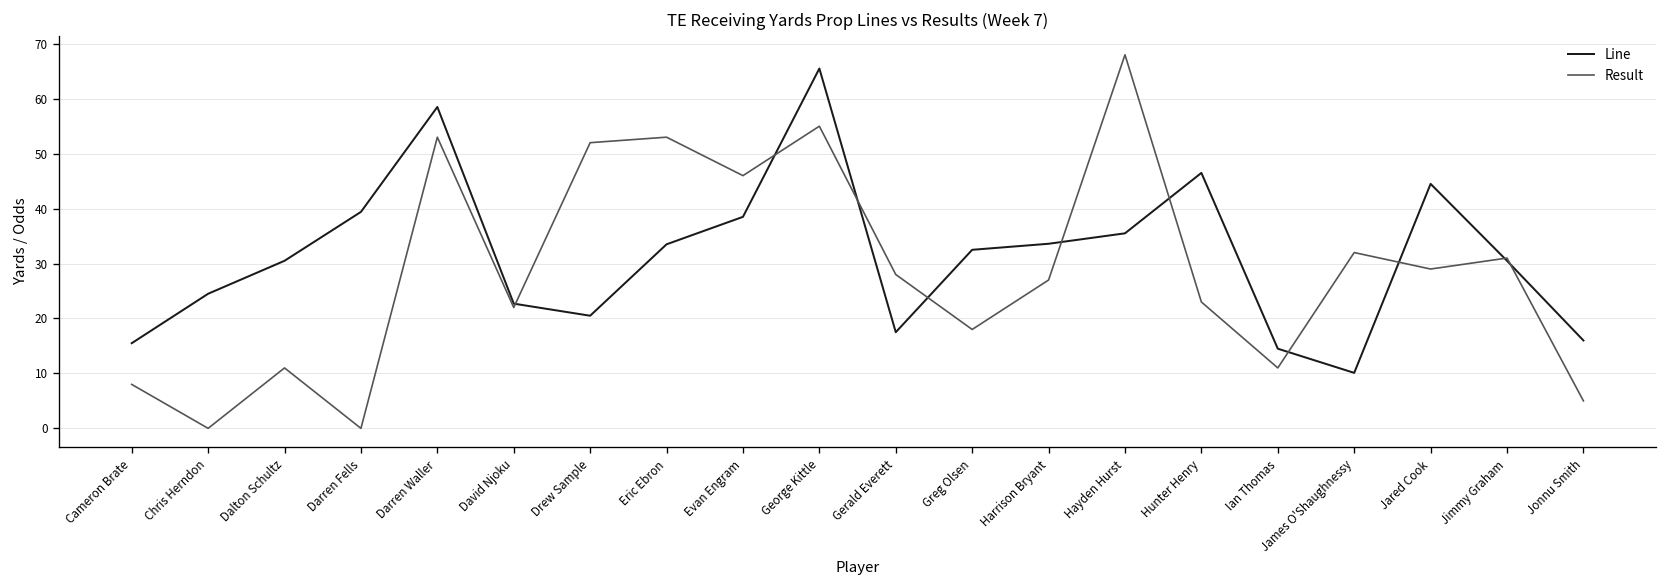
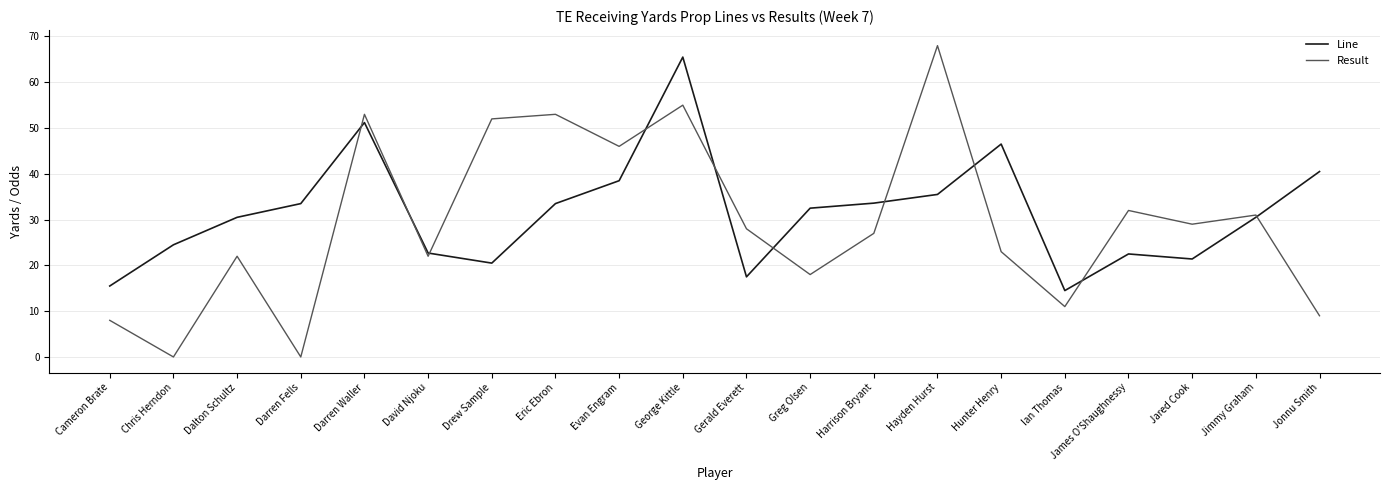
Result, Dalton Schultz: 11 -> 22
Line, Darren Fells: 39 -> 34
Line, Darren Waller: 59 -> 51
Line, James O'Shaughnessy: 10 -> 23
Line, Jared Cook: 45 -> 21
Line, Jonnu Smith: 16 -> 41
Result, Jonnu Smith: 5 -> 9
